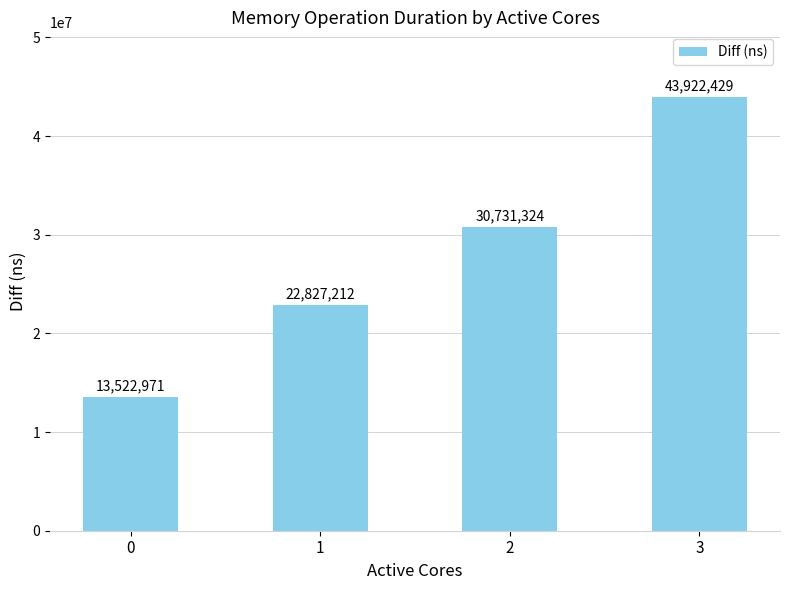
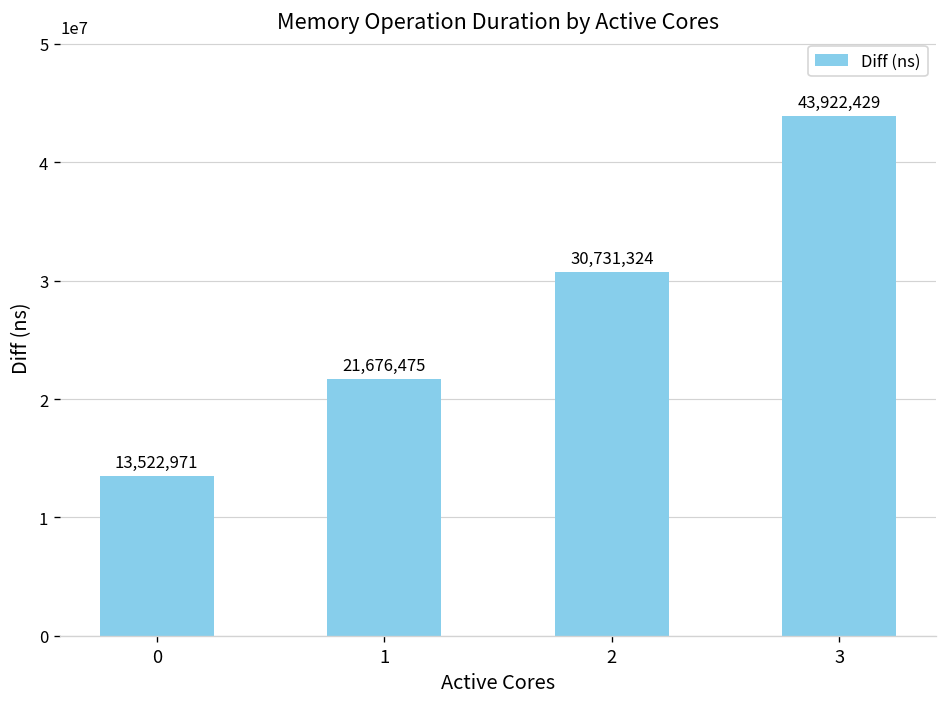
1: 22,827,212 -> 21,676,475
